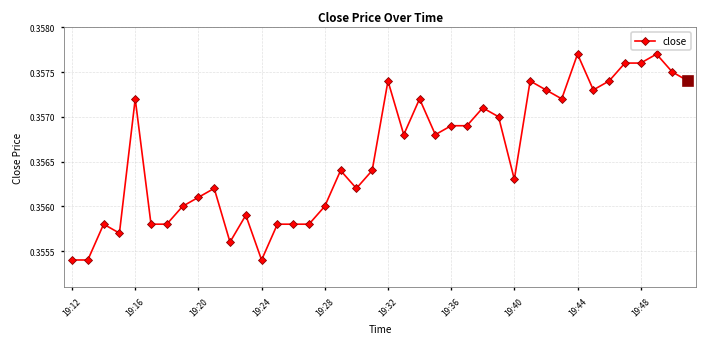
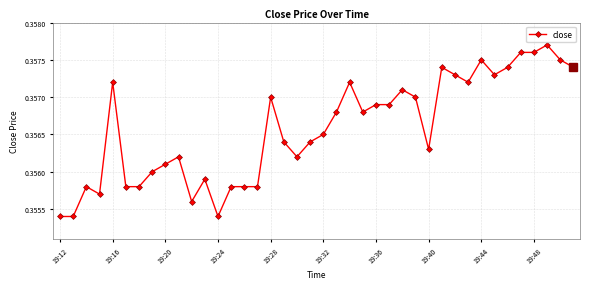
close, 19:28: 0.356 -> 0.357
close, 19:32: 0.3574 -> 0.3565
close, 19:44: 0.3577 -> 0.3575
